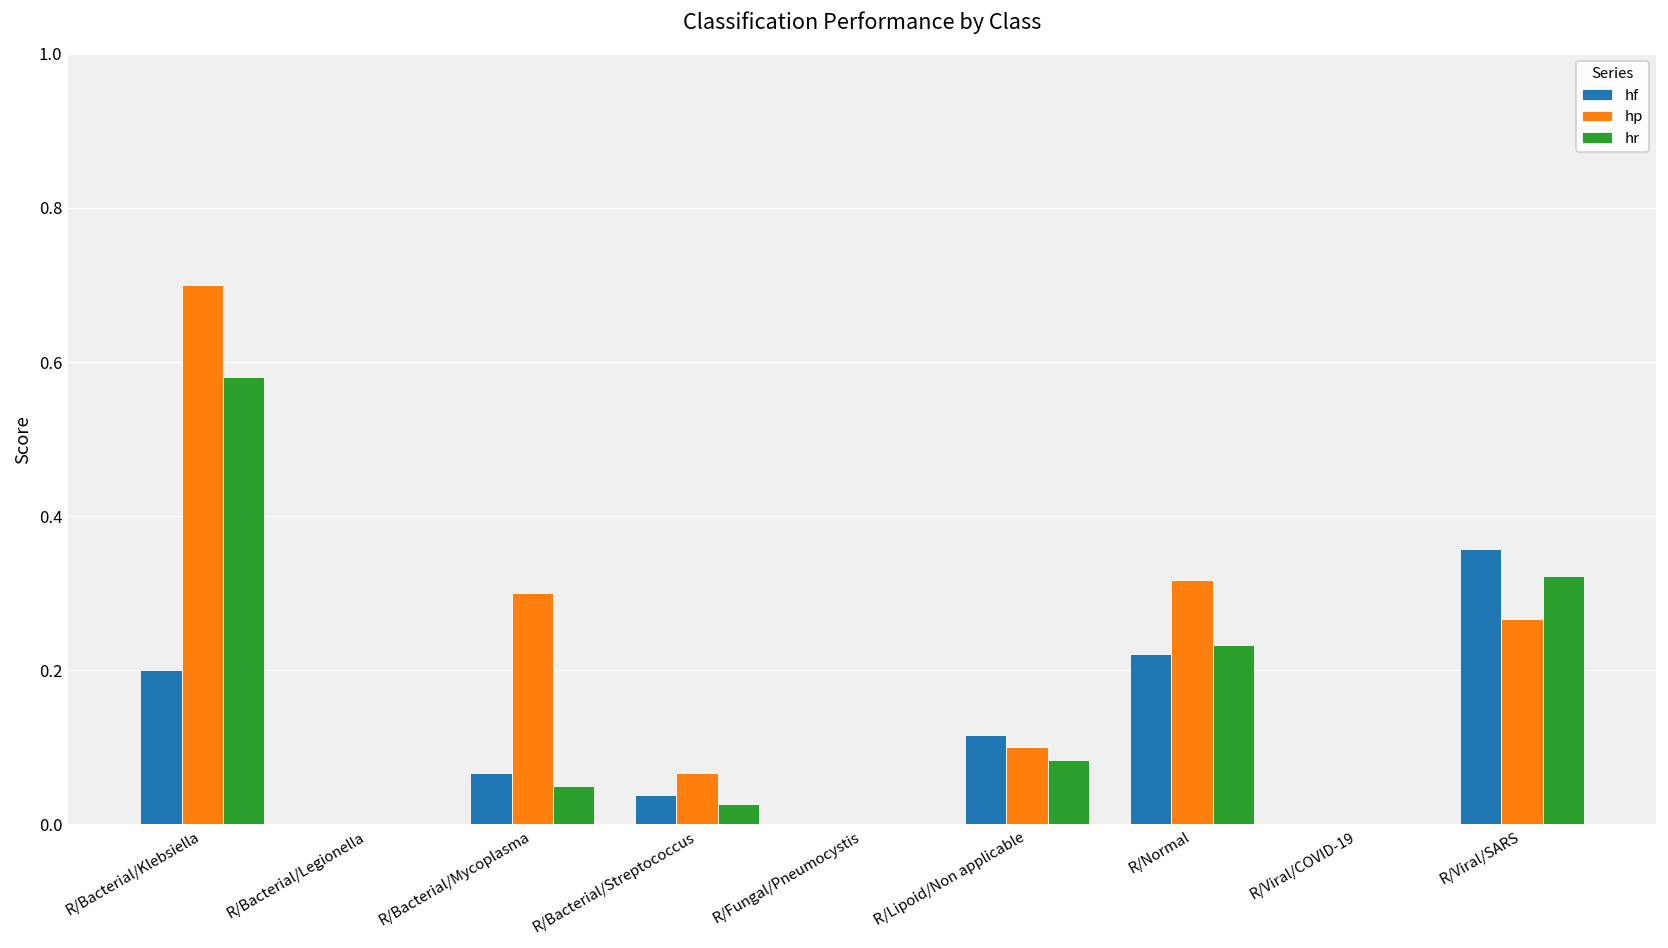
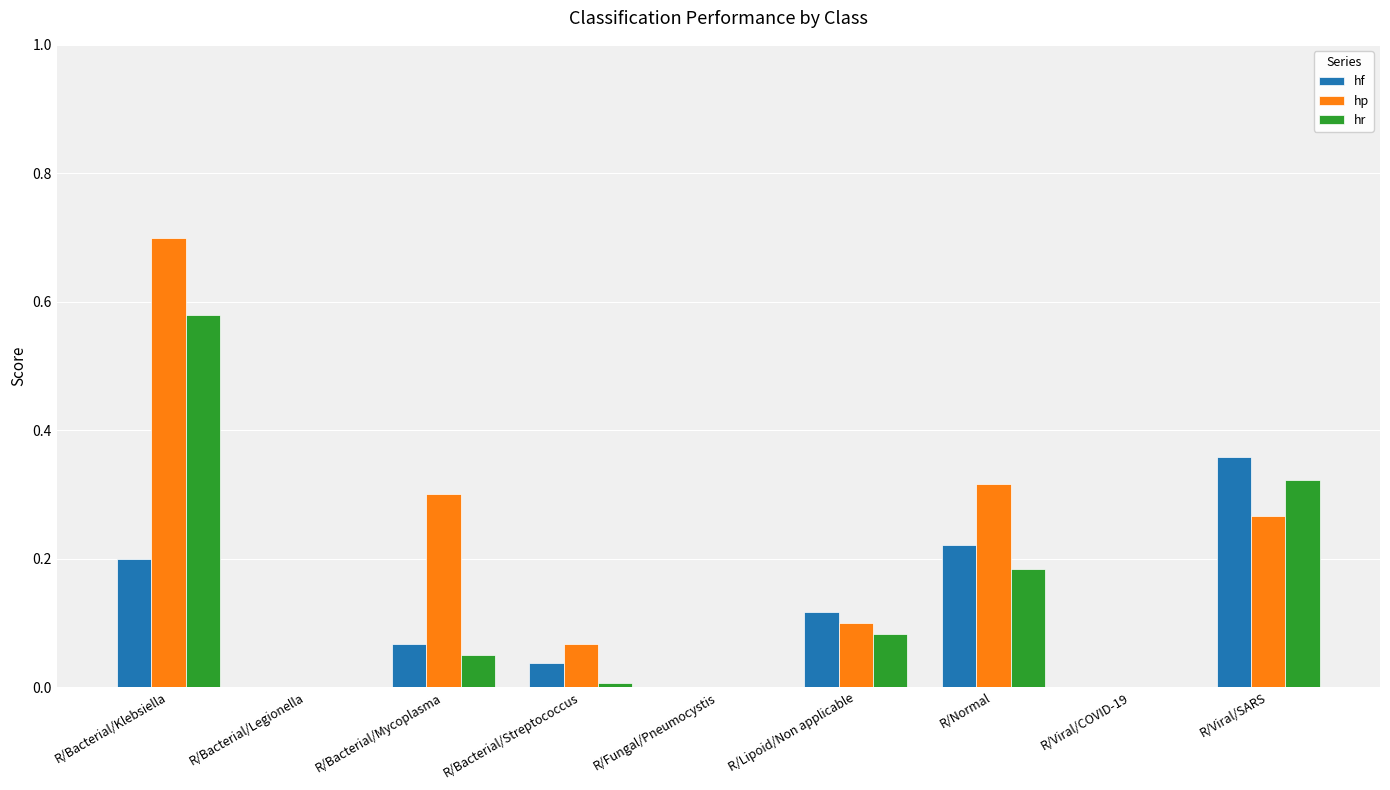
hr, R/Bacterial/Streptococcus: 0.03 -> 0.01
hr, R/Normal: 0.23 -> 0.18
